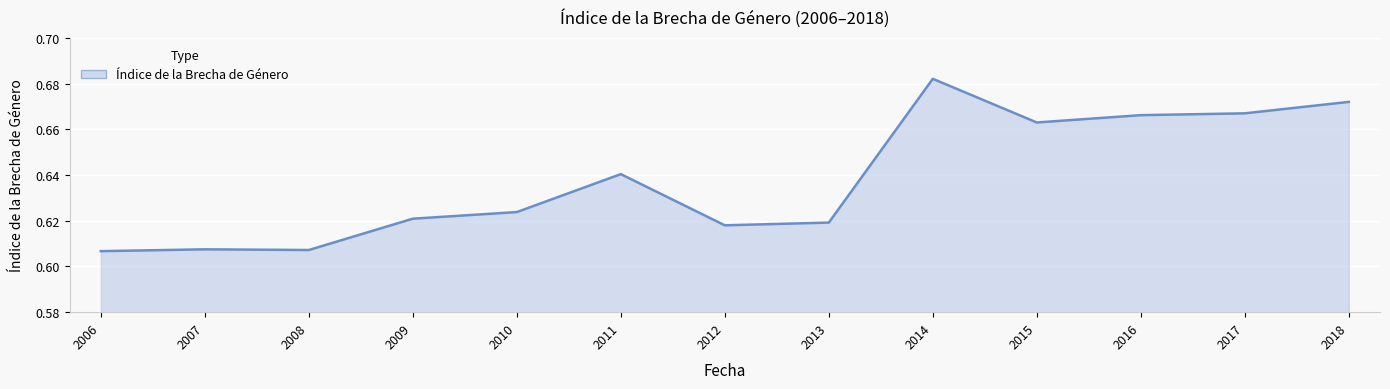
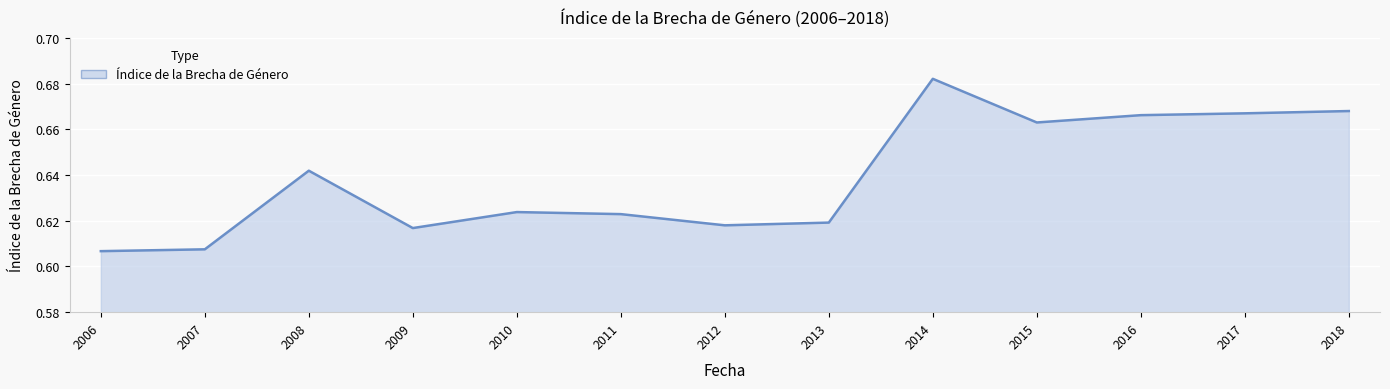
2008: 0.607 -> 0.642
2009: 0.621 -> 0.617
2011: 0.640 -> 0.623
2018: 0.672 -> 0.668
